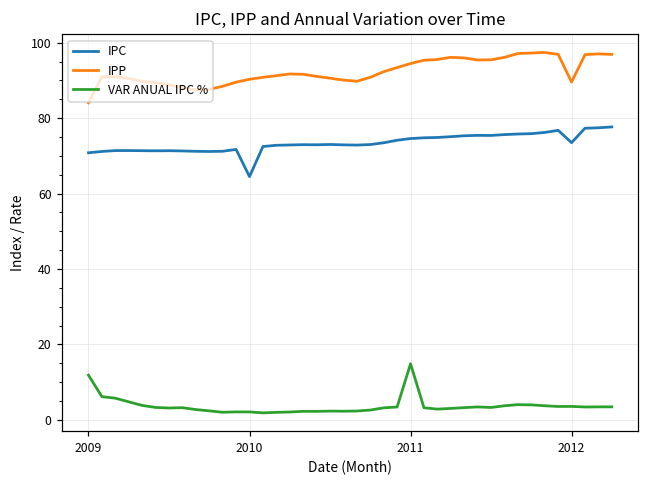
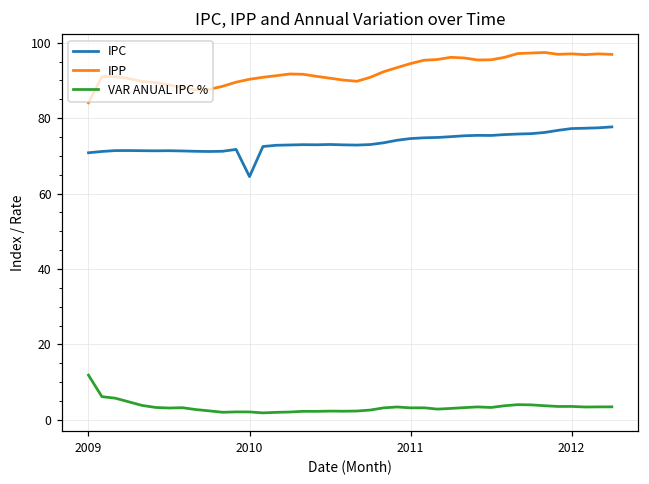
VAR ANUAL IPC %, 2011: 15 -> 3
IPC, 2012: 73 -> 77
IPP, 2012: 90 -> 97
